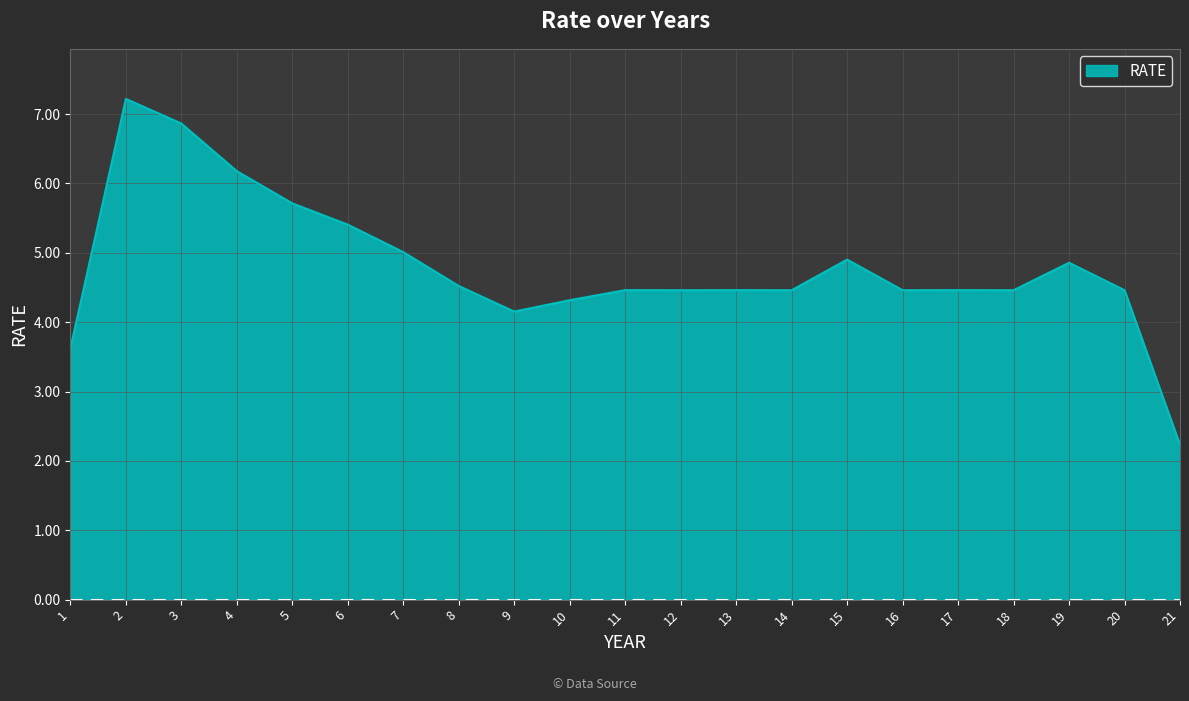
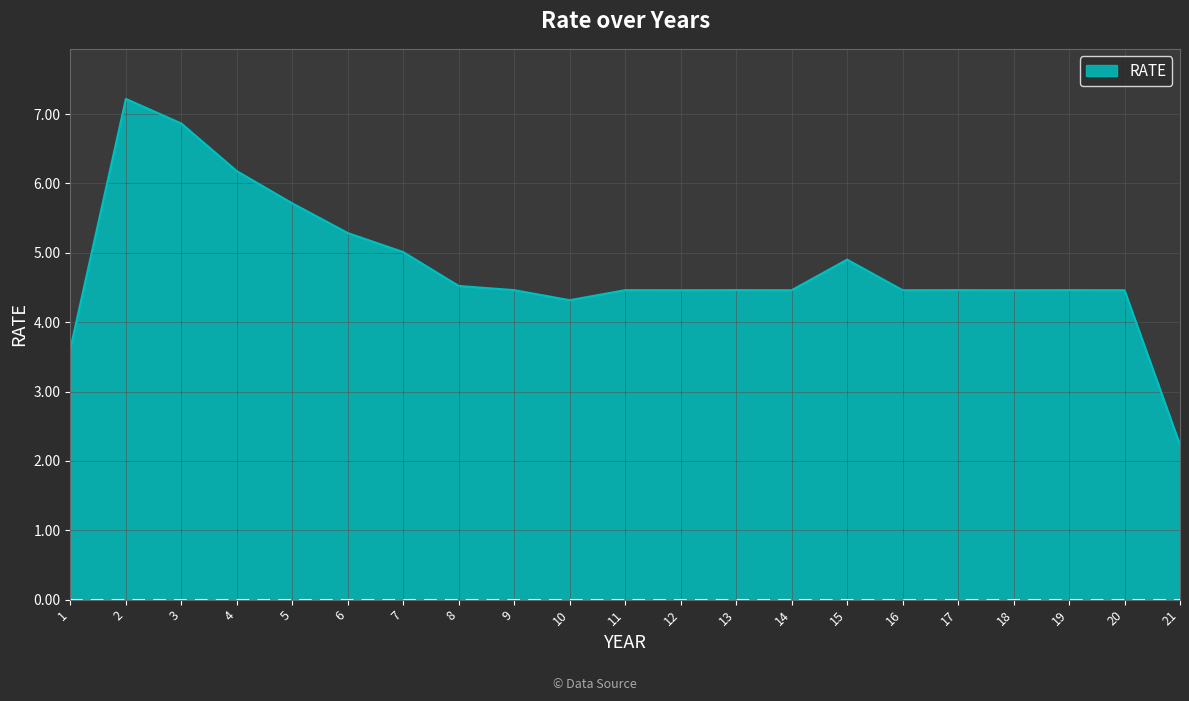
6: 5.4 -> 5.3
9: 4.2 -> 4.5
19: 4.9 -> 4.5
